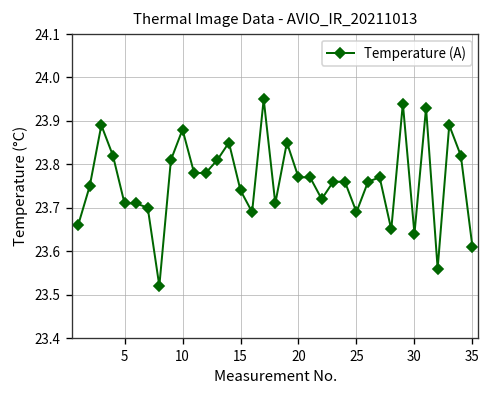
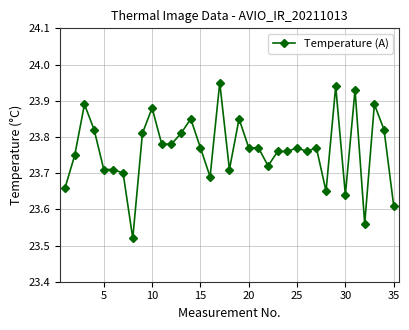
15: 23.74 -> 23.77
25: 23.69 -> 23.77
